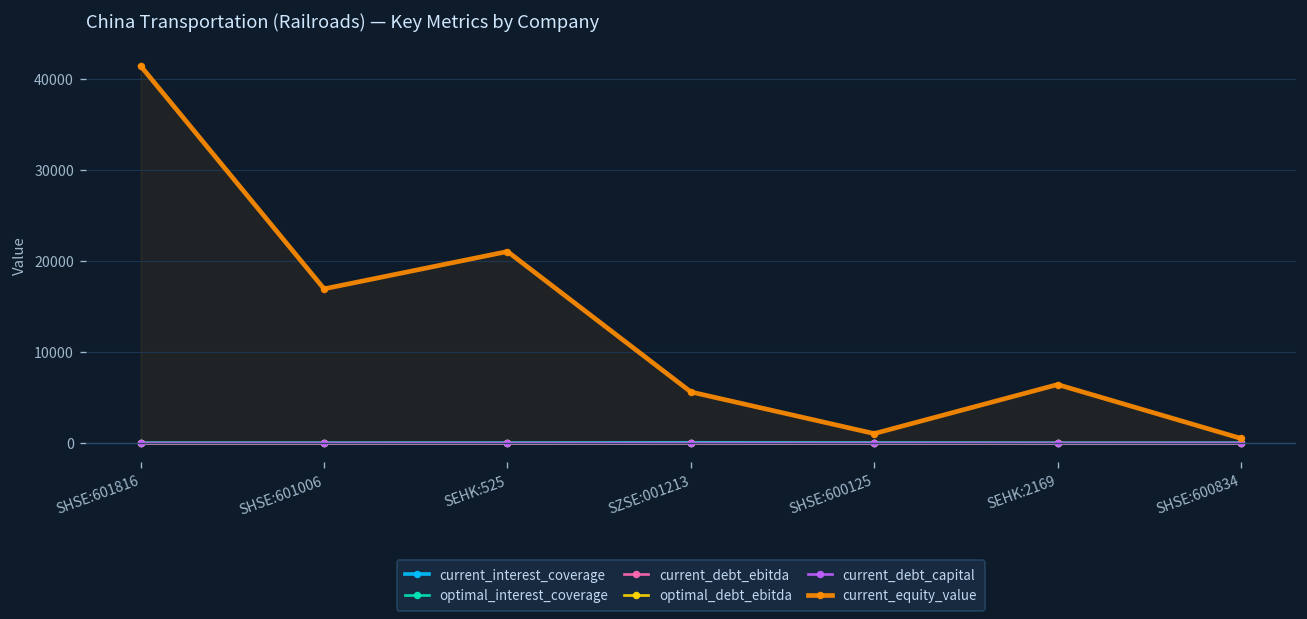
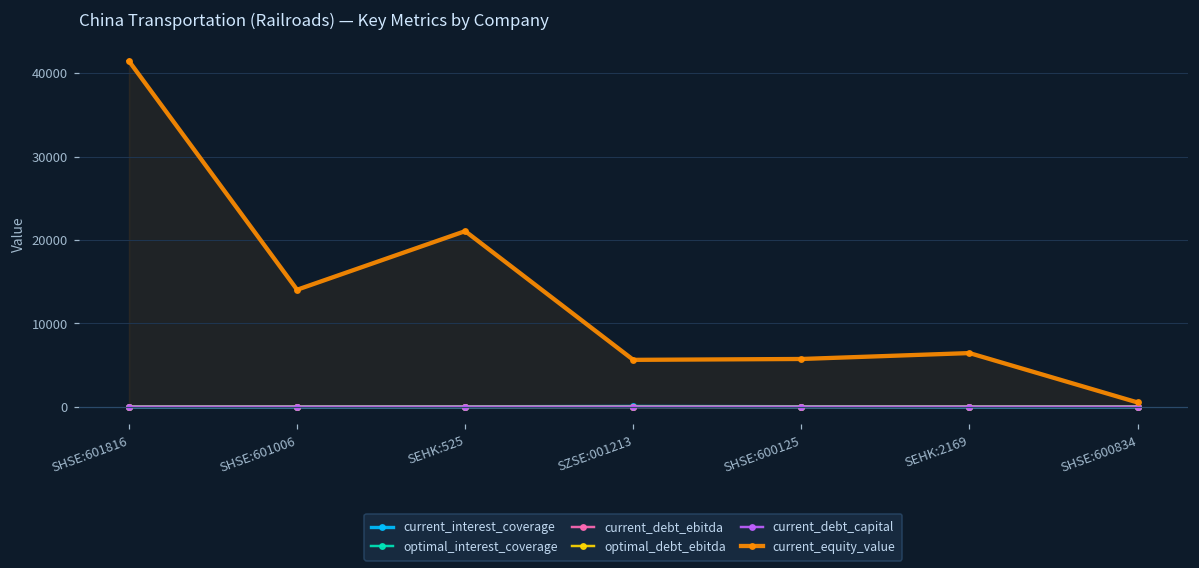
current_equity_value, SHSE:601006: 17000 -> 14000
current_equity_value, SHSE:600125: 1000 -> 6000
